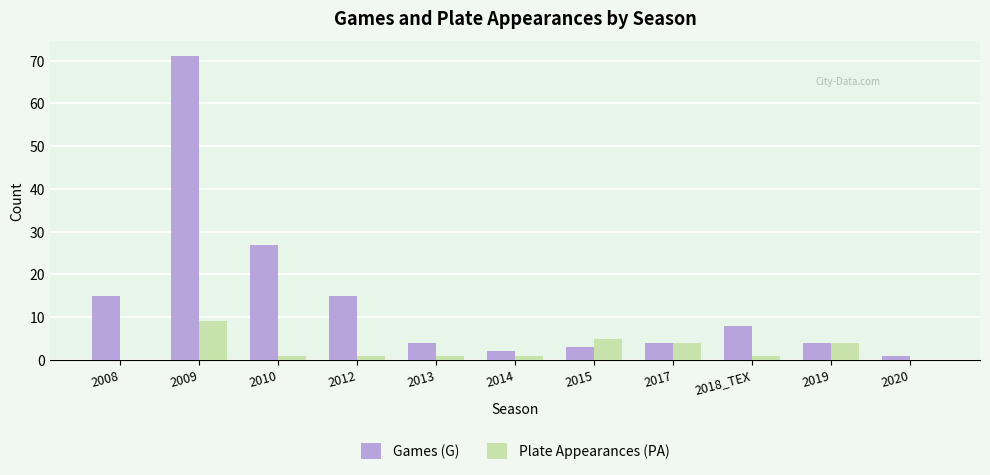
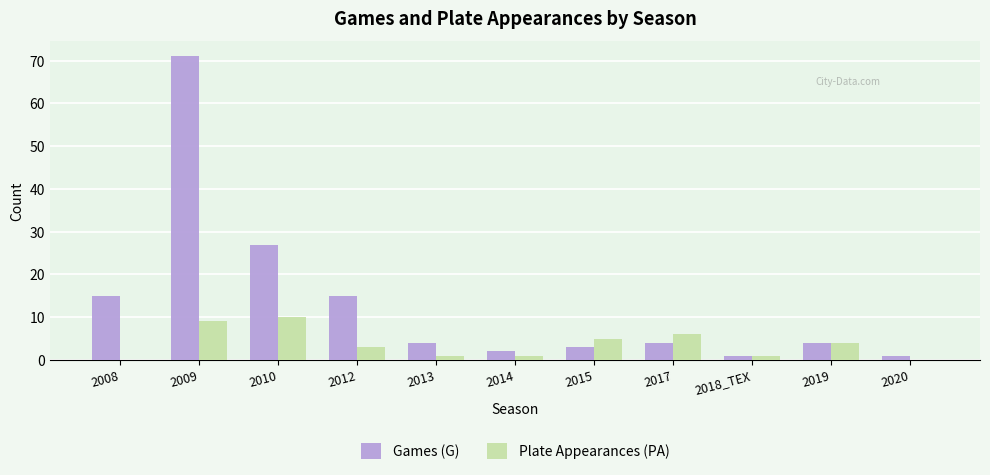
Plate Appearances (PA), 2010: 1 -> 10
Plate Appearances (PA), 2012: 1 -> 3
Plate Appearances (PA), 2017: 4 -> 6
Games (G), 2018_TEX: 8 -> 1
